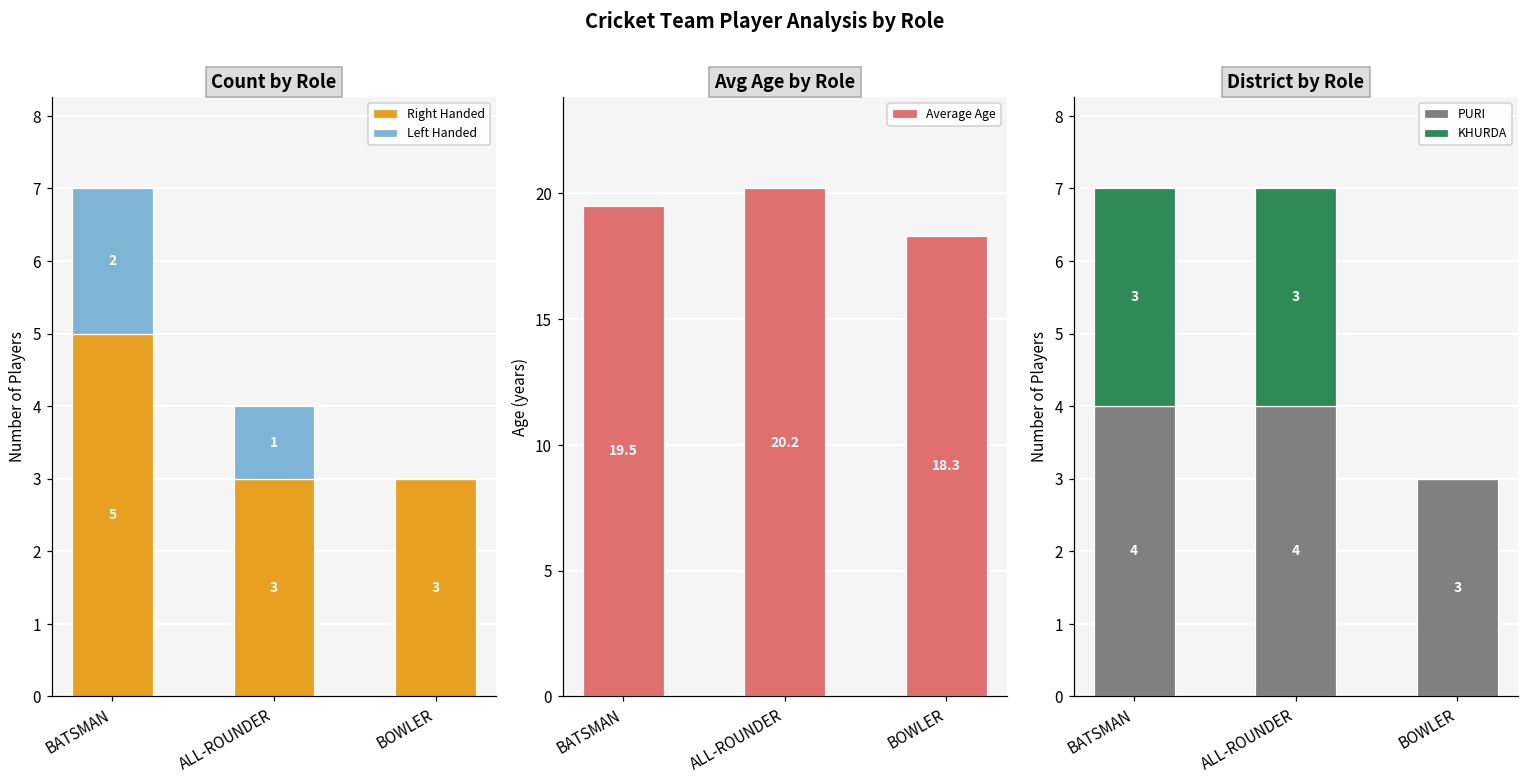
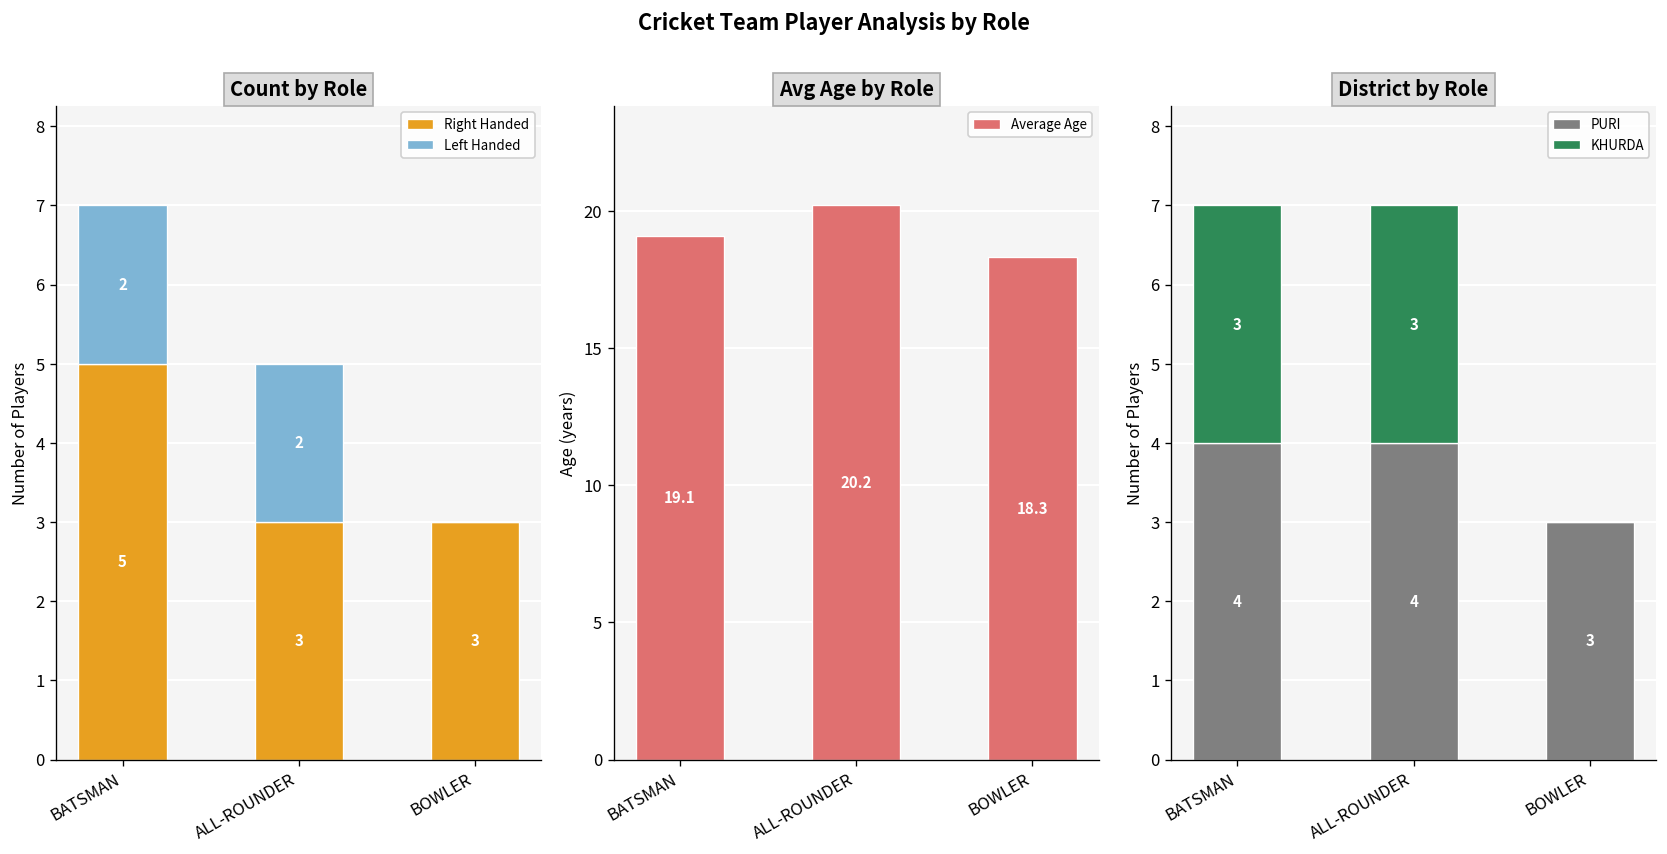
Count by Role, Left Handed, ALL-ROUNDER: 1 -> 2
Avg Age by Role, BATSMAN: 19.5 -> 19.1
